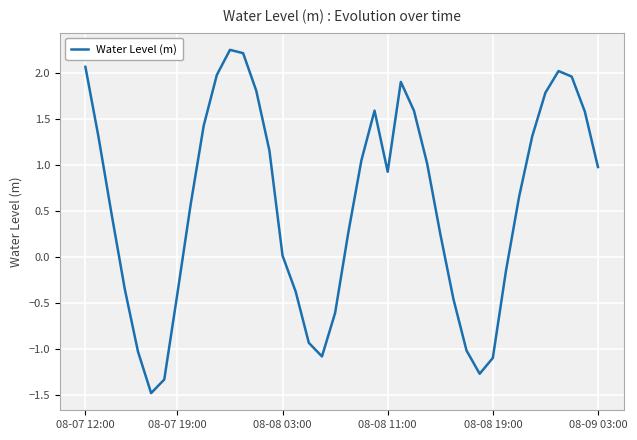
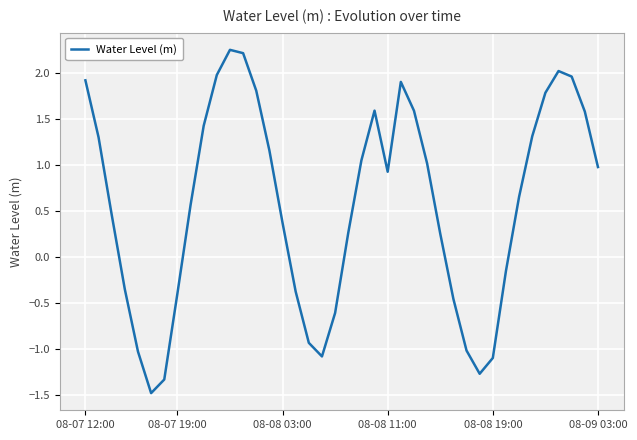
08-07 12:00: 2.1 -> 1.9
08-08 03:00: 0.0 -> 0.4
